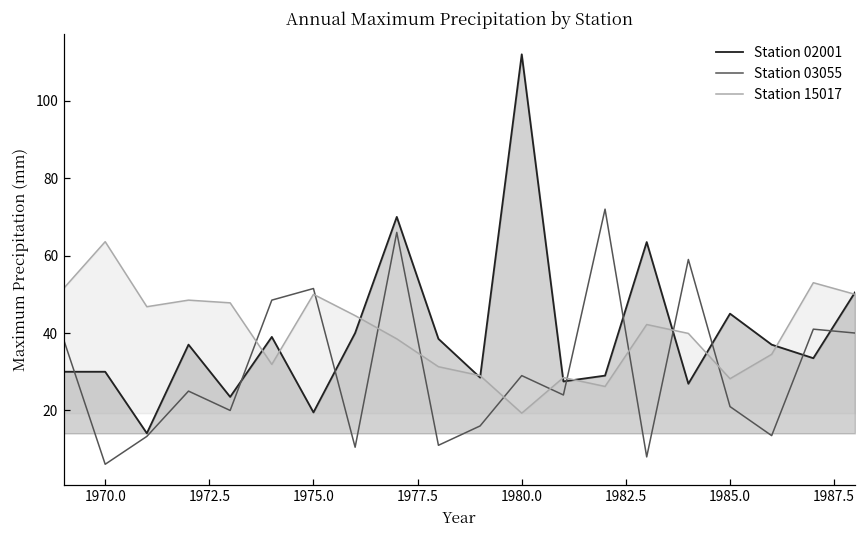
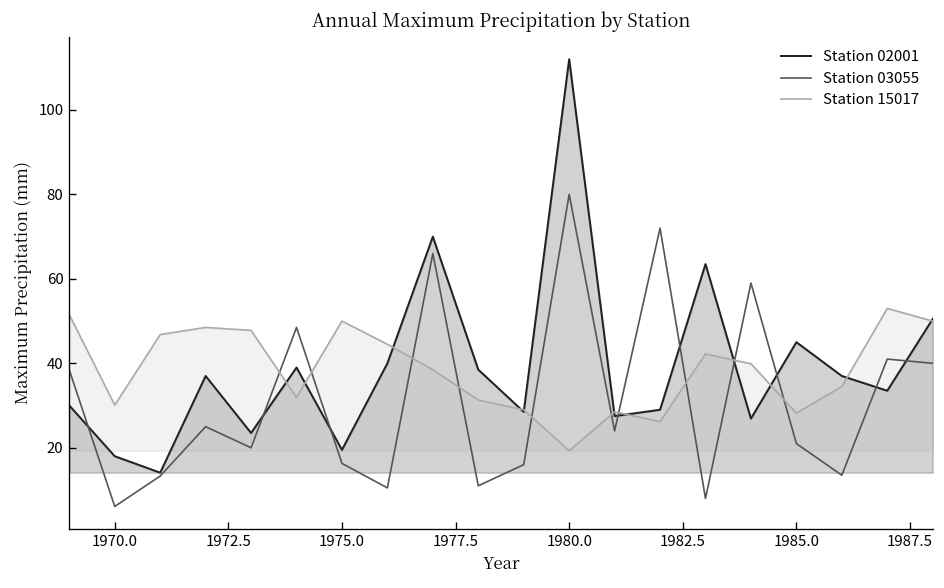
Station 02001, 1970.0: 30 -> 18
Station 15017, 1970.0: 64 -> 30
Station 03055, 1975.0: 52 -> 16
Station 03055, 1980.0: 29 -> 80
